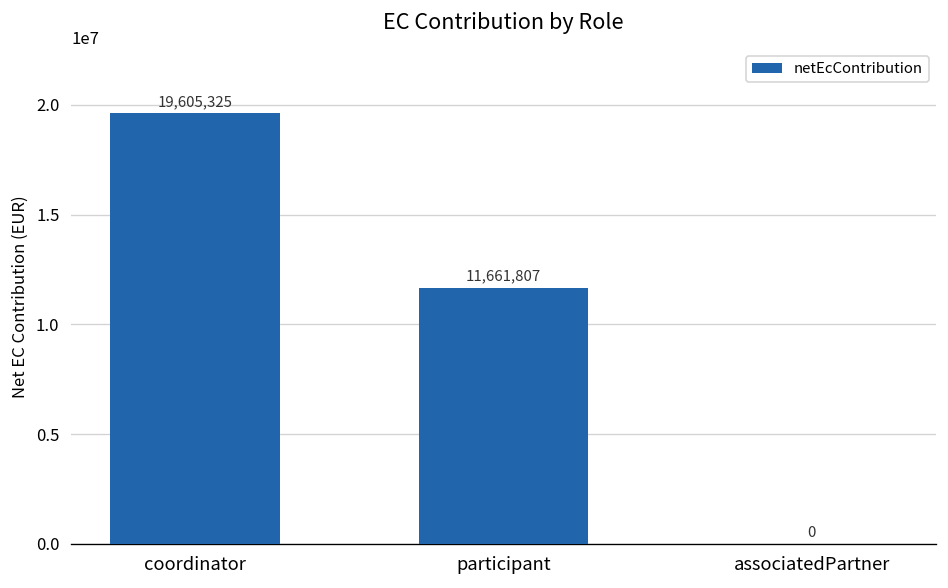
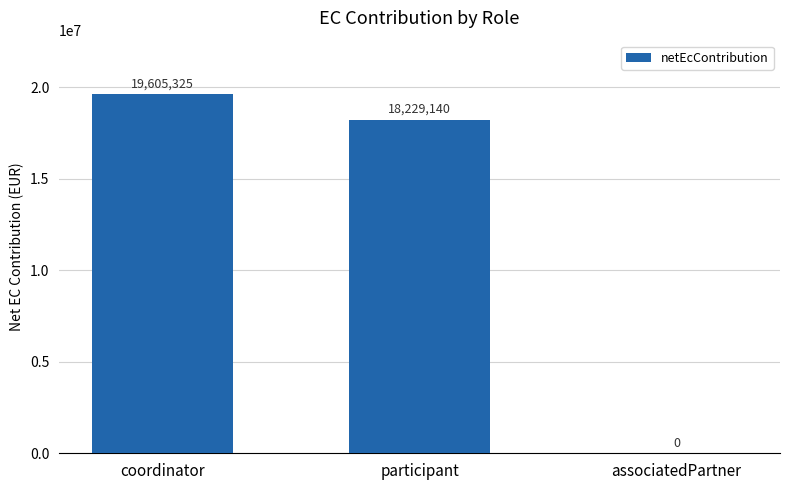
participant: 11,661,807 -> 18,229,140
